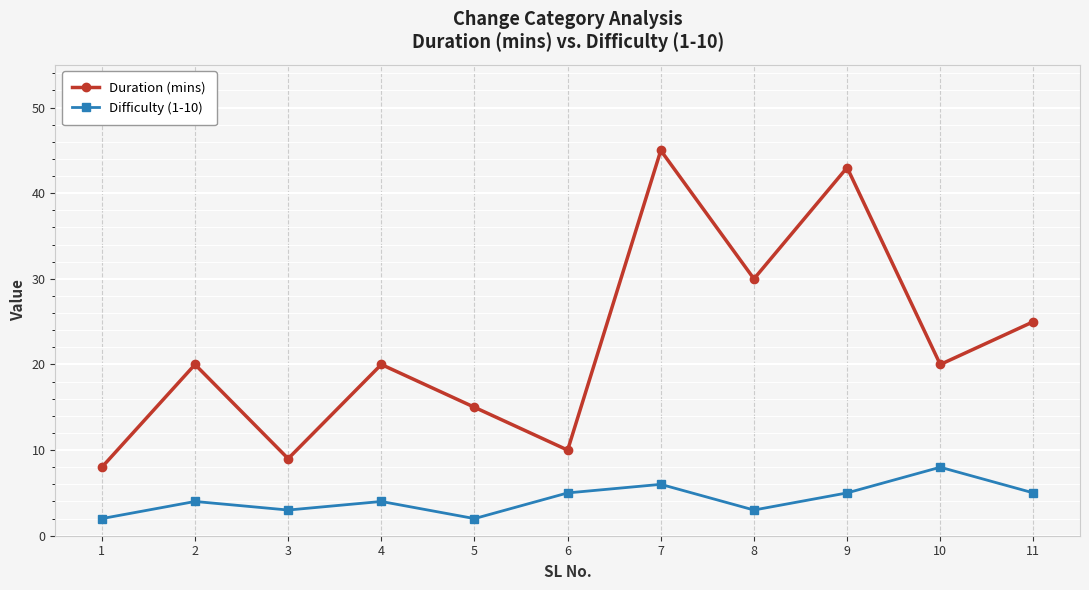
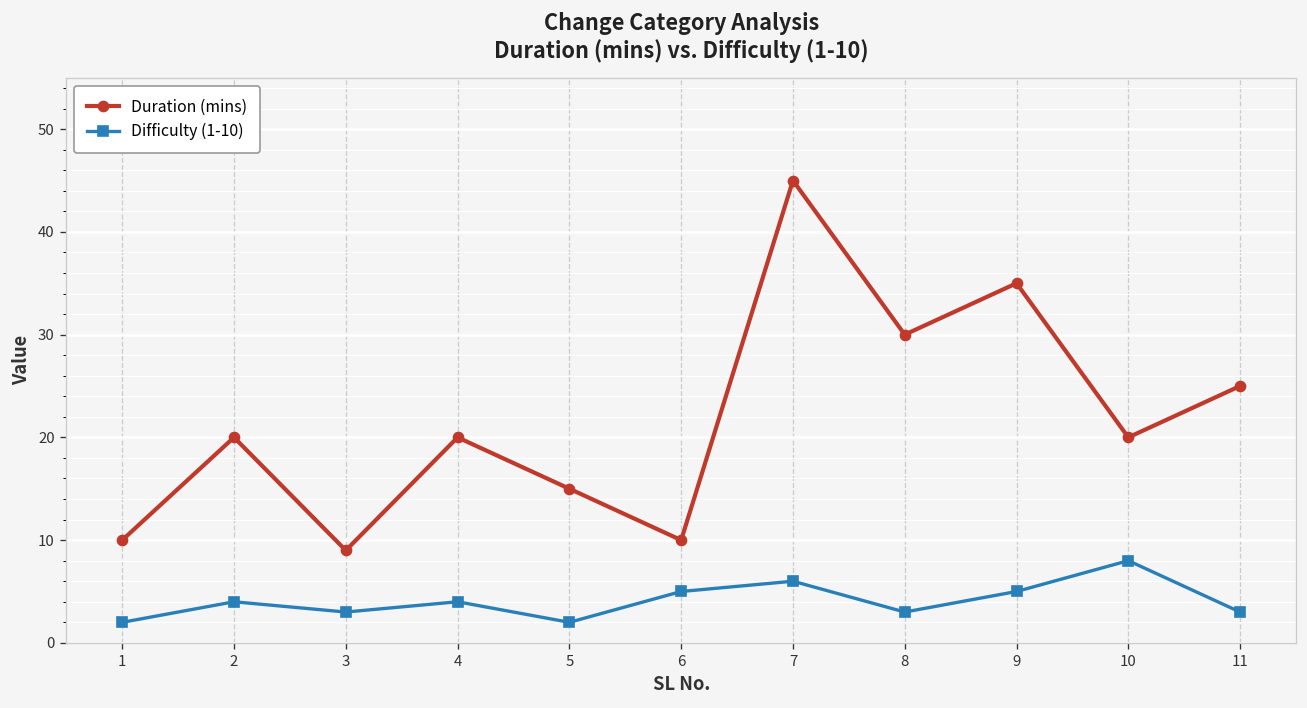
Duration (mins), 1: 8 -> 10
Duration (mins), 9: 43 -> 35
Difficulty (1-10), 11: 5 -> 3
